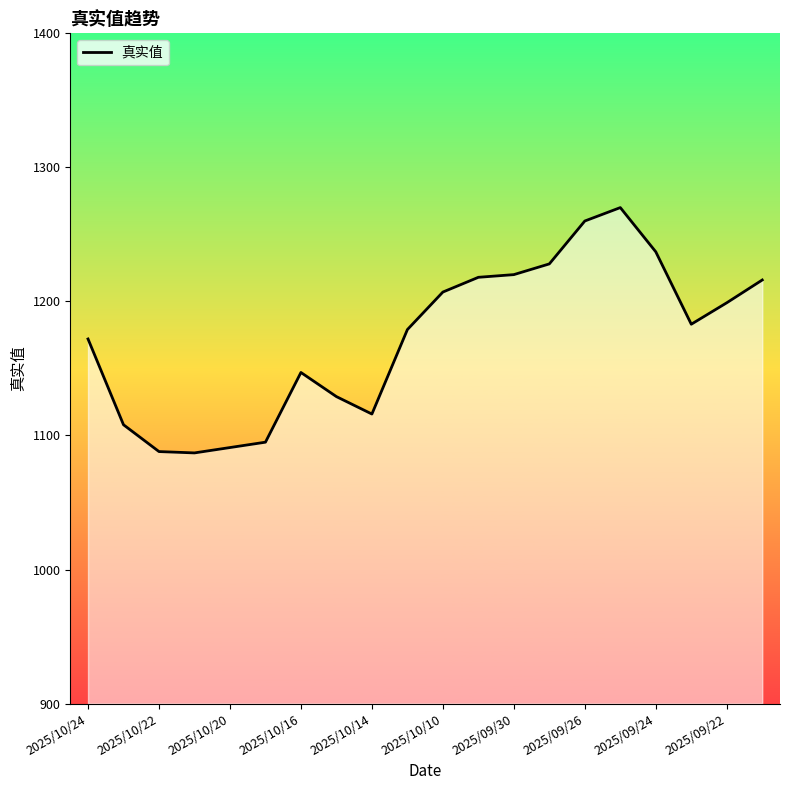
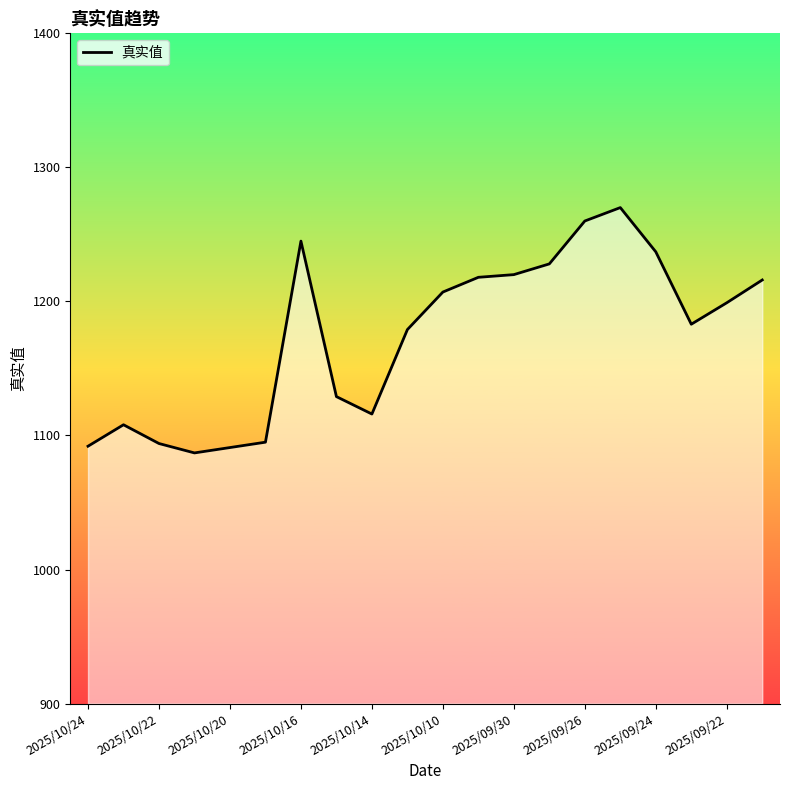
2025/10/24: 1172 -> 1092
2025/10/22: 1088 -> 1094
2025/10/16: 1147 -> 1245
